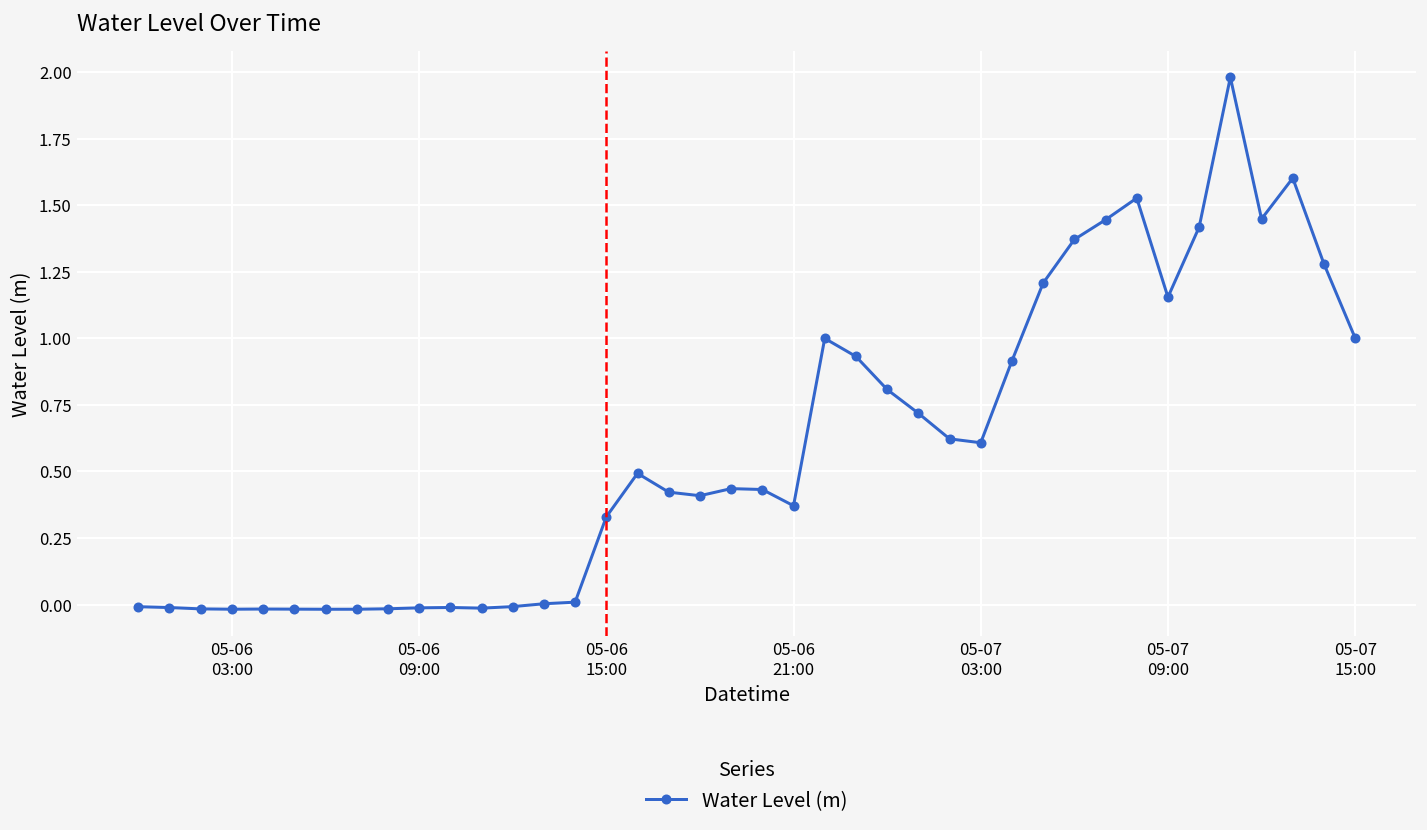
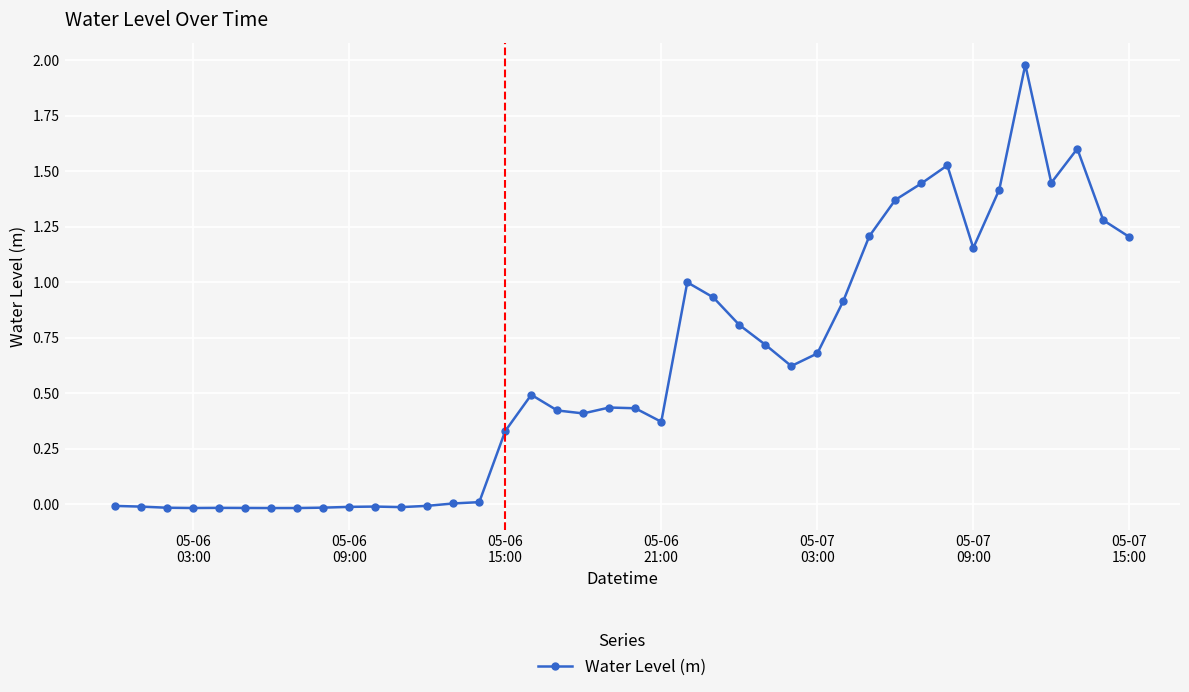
05-07 03:00: 0.61 -> 0.68
05-07 15:00: 1.00 -> 1.20
